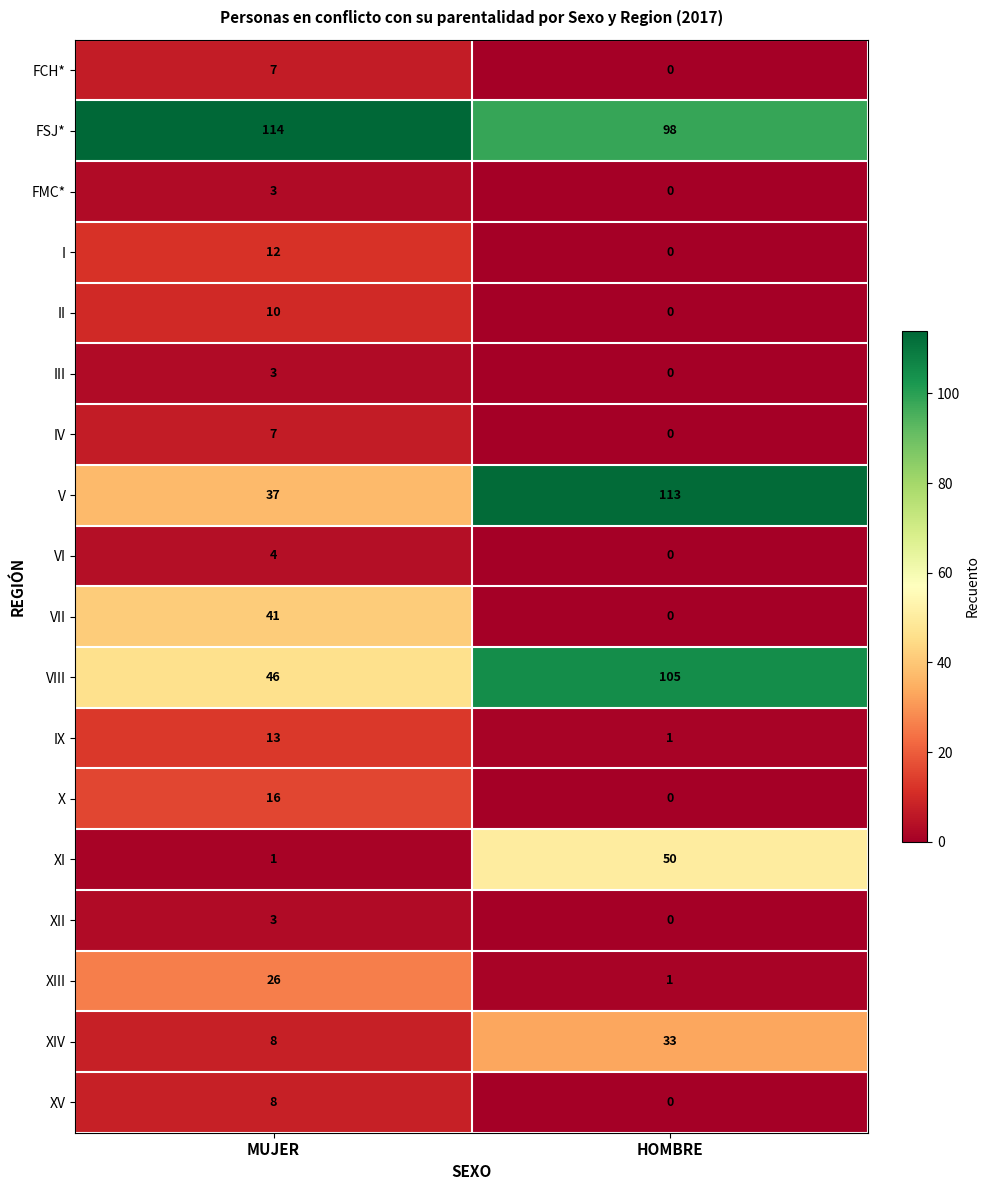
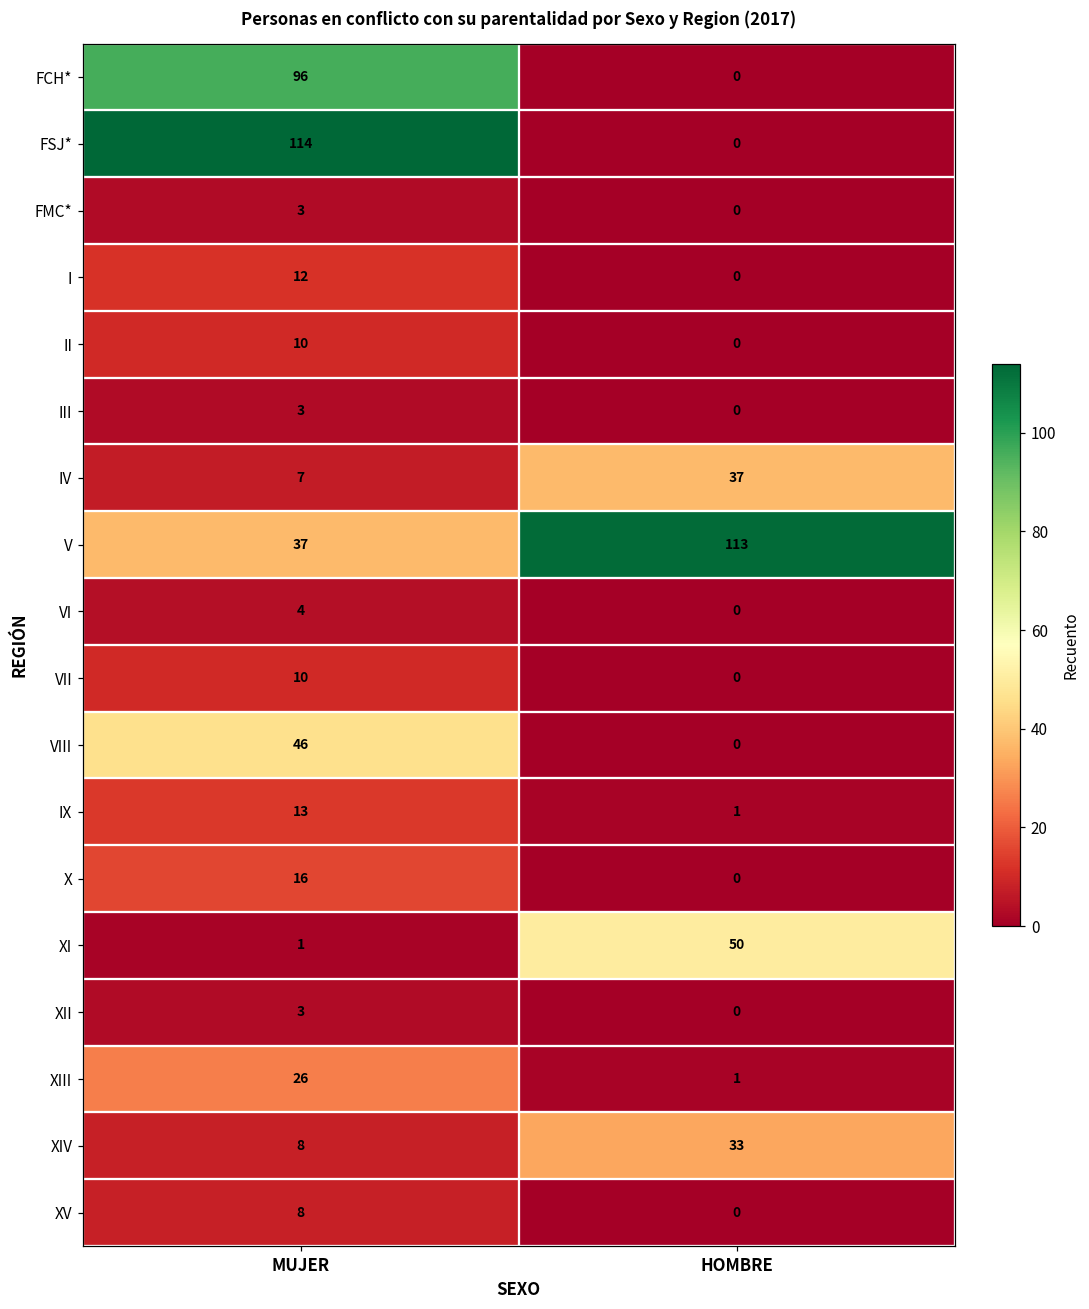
FCH*, MUJER: 7 -> 96
FSJ*, HOMBRE: 98 -> 0
IV, HOMBRE: 0 -> 37
VII, MUJER: 41 -> 10
VIII, HOMBRE: 105 -> 0
